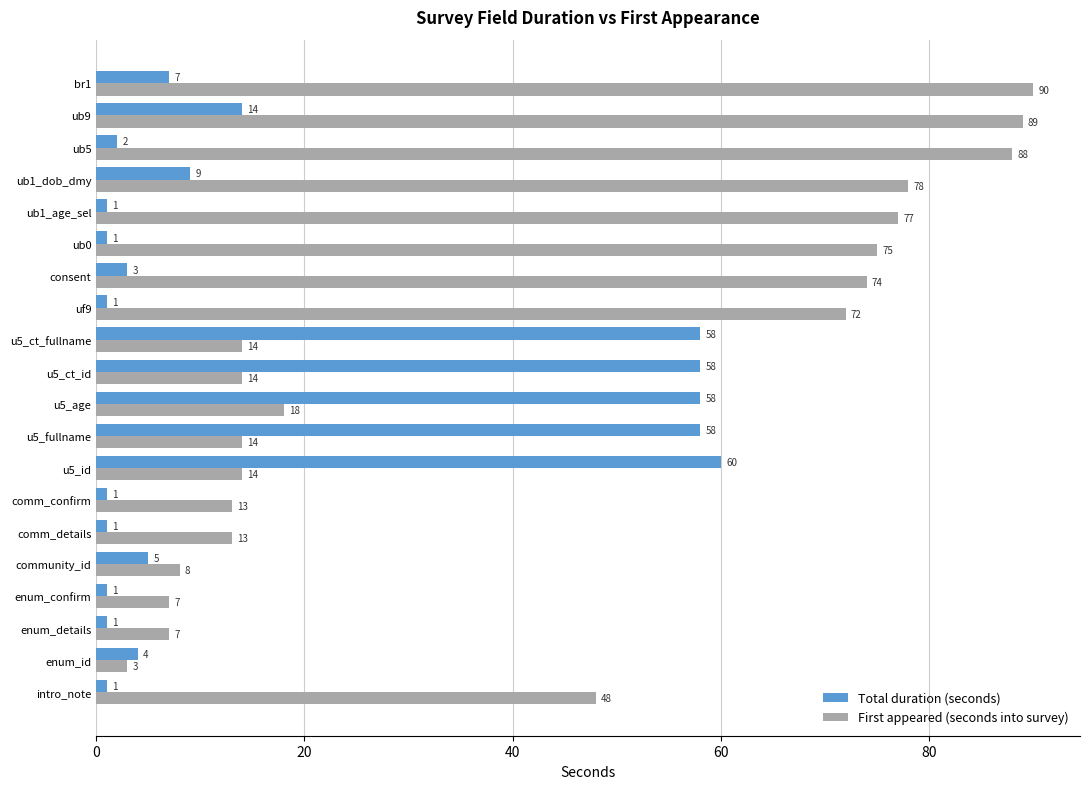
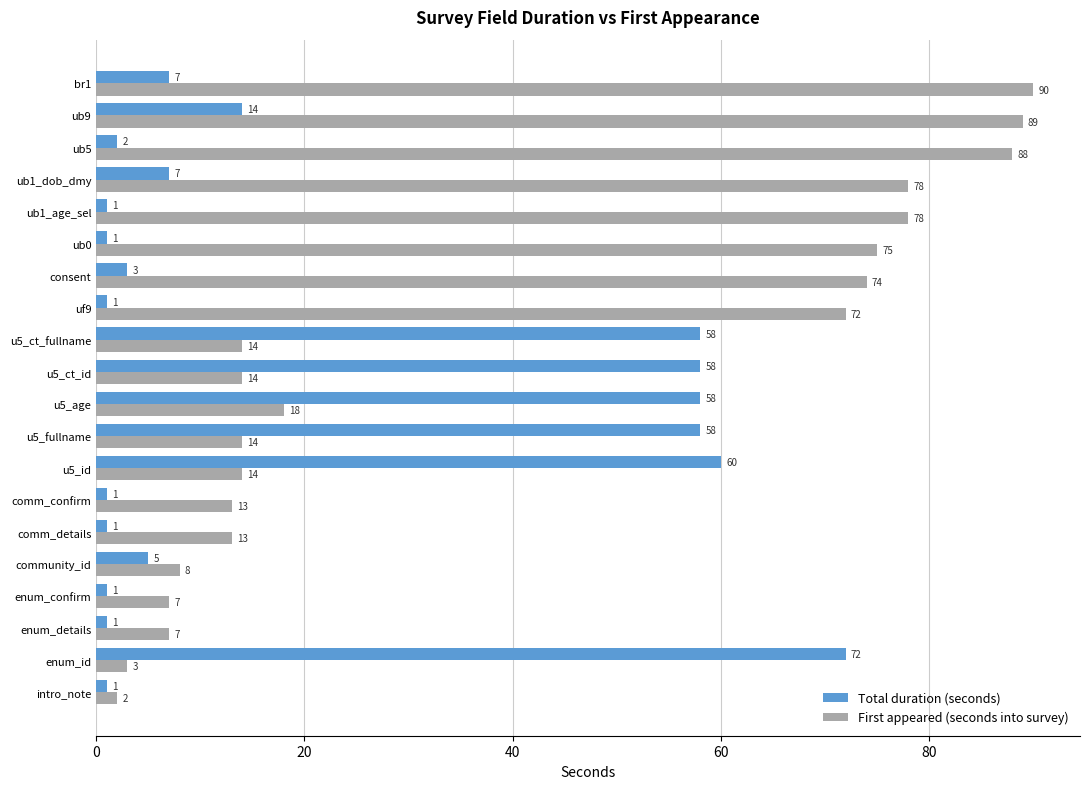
Total duration (seconds), ub1_dob_dmy: 9 -> 7
First appeared (seconds into survey), ub1_age_sel: 77 -> 78
Total duration (seconds), enum_id: 4 -> 72
First appeared (seconds into survey), intro_note: 48 -> 2
